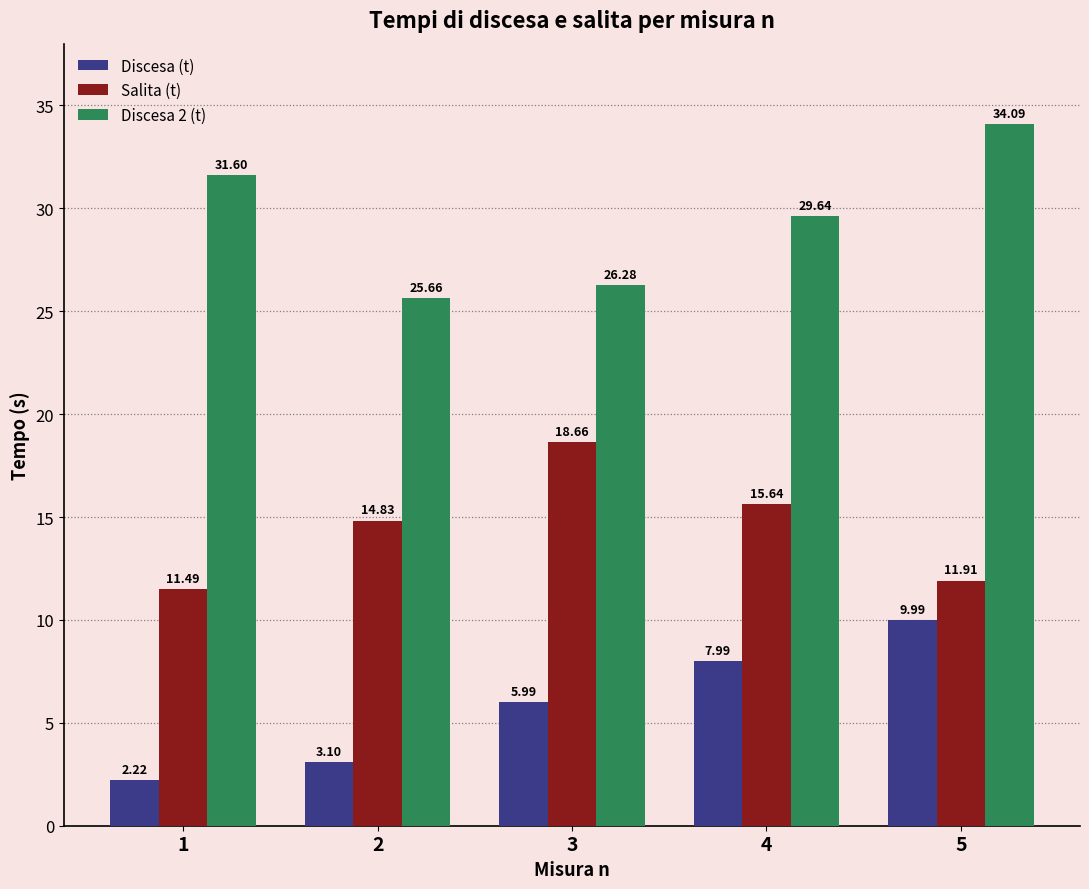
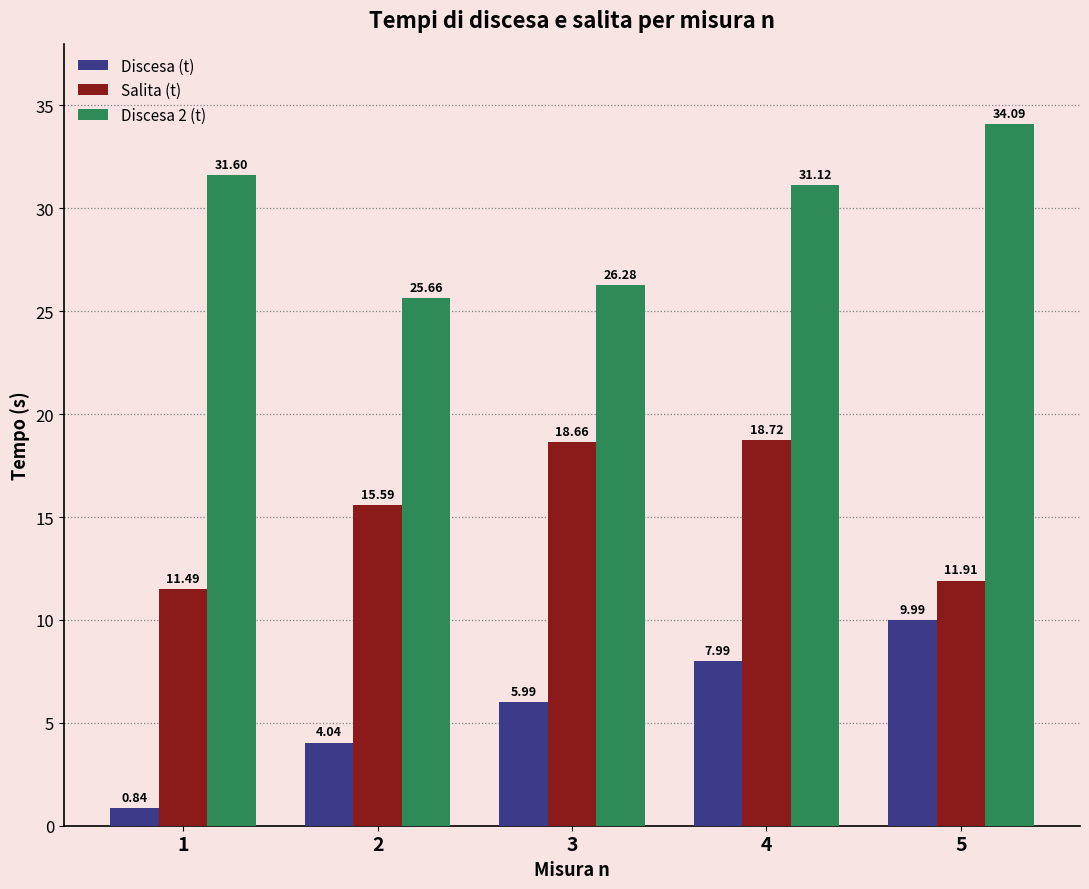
Discesa (t), 1: 2.22 -> 0.84
Discesa (t), 2: 3.10 -> 4.04
Salita (t), 2: 14.83 -> 15.59
Salita (t), 4: 15.64 -> 18.72
Discesa 2 (t), 4: 29.64 -> 31.12
